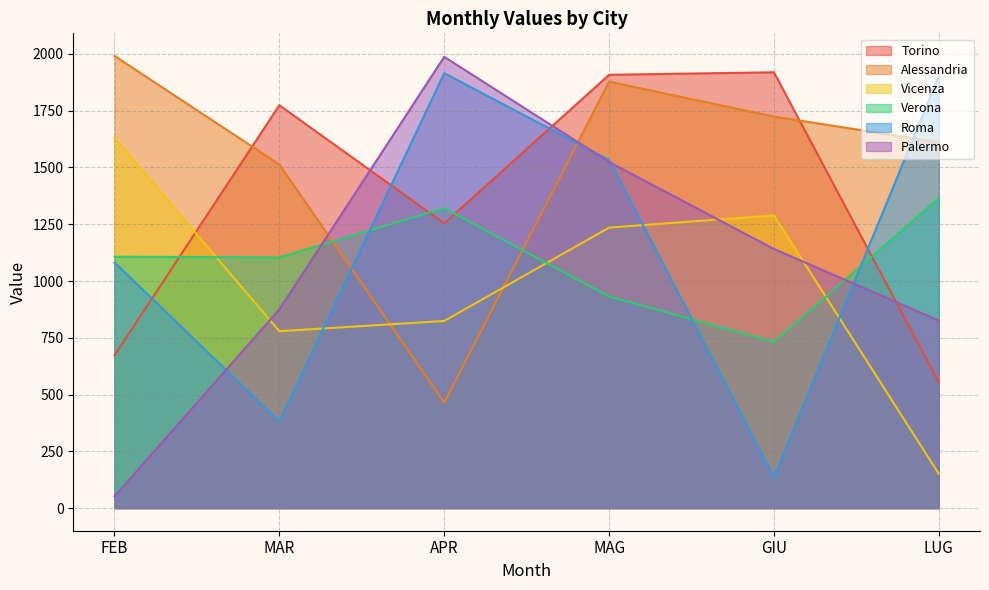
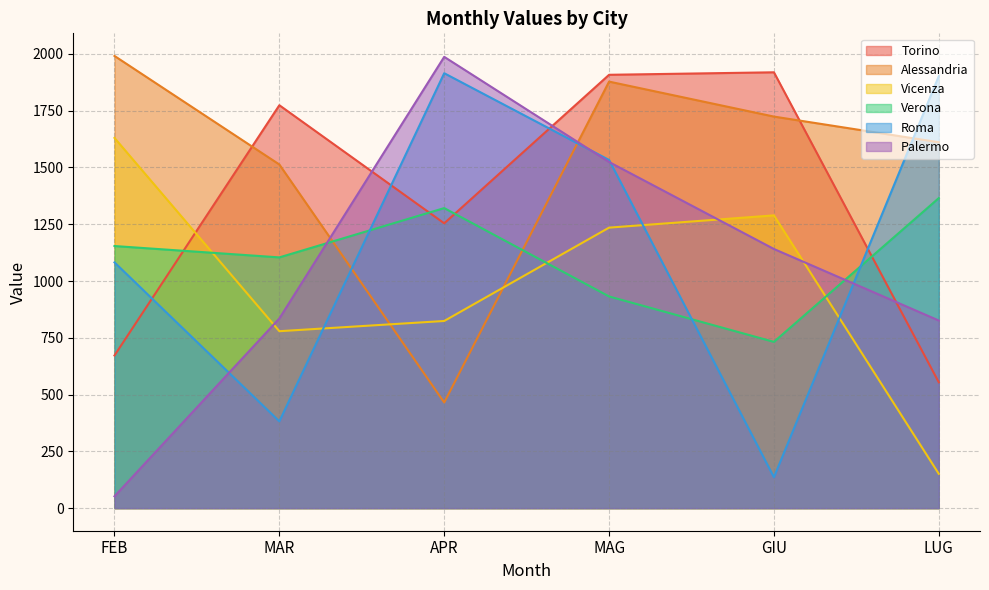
Verona, FEB: 1110 -> 1150
Palermo, MAR: 880 -> 840
